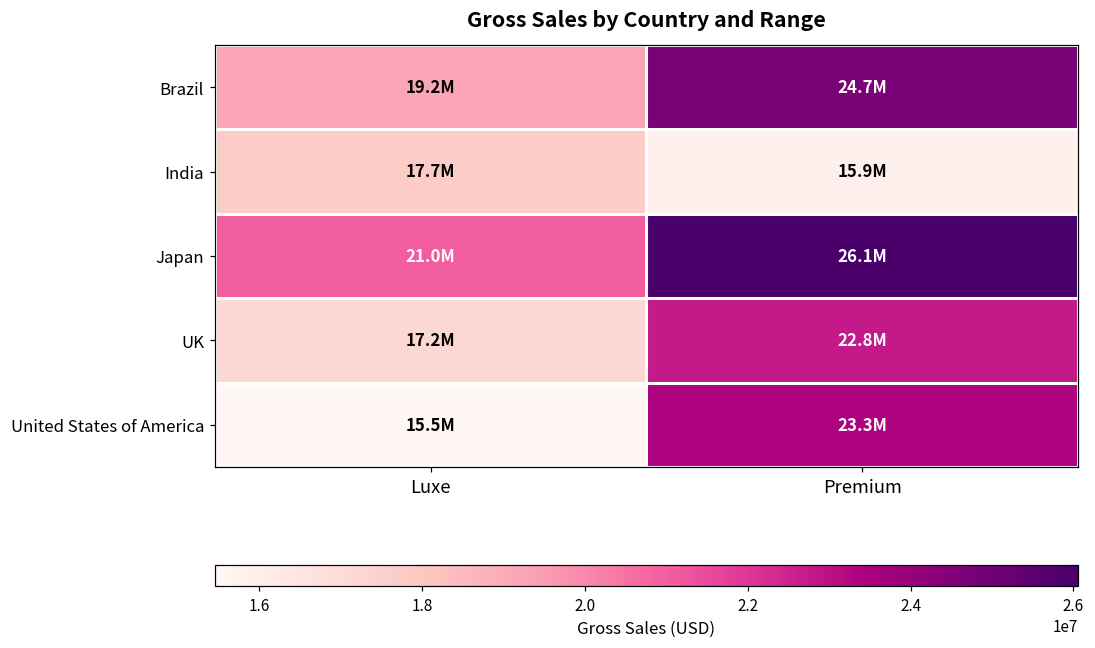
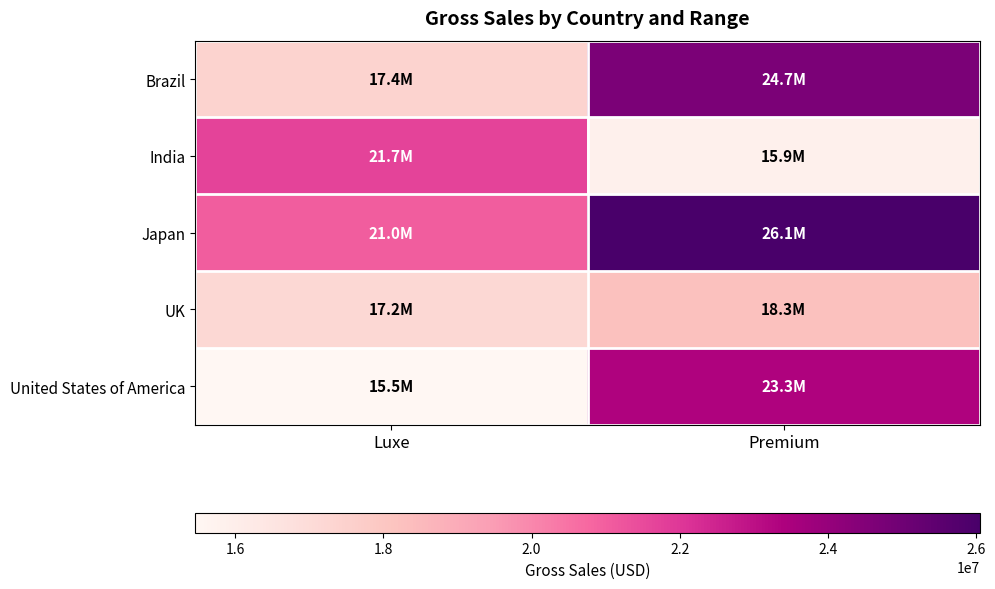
Brazil, Luxe: 19.2M -> 17.4M
India, Luxe: 17.7M -> 21.7M
UK, Premium: 22.8M -> 18.3M
